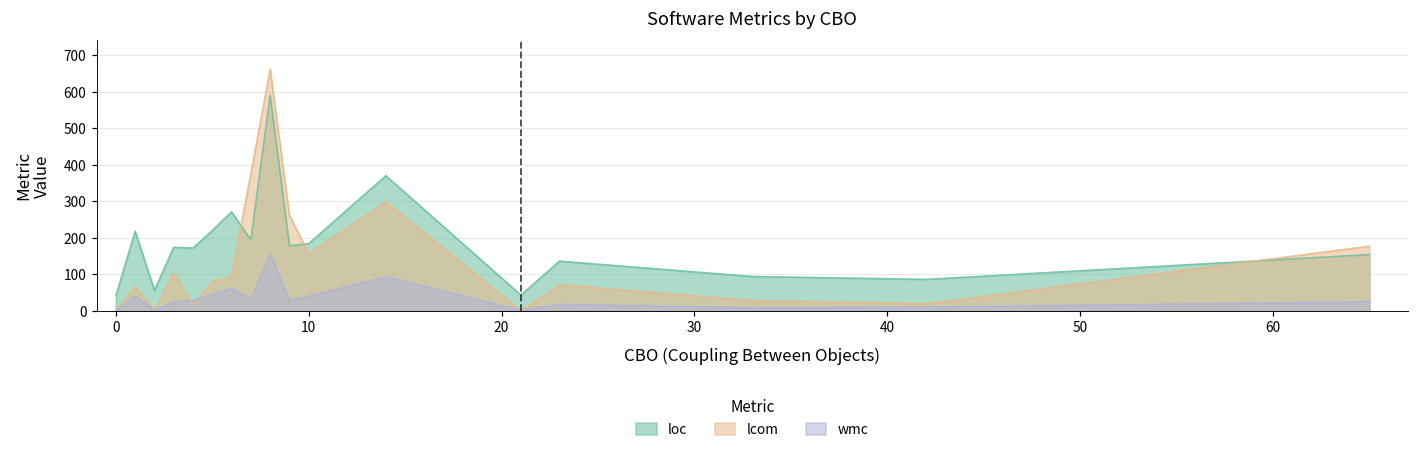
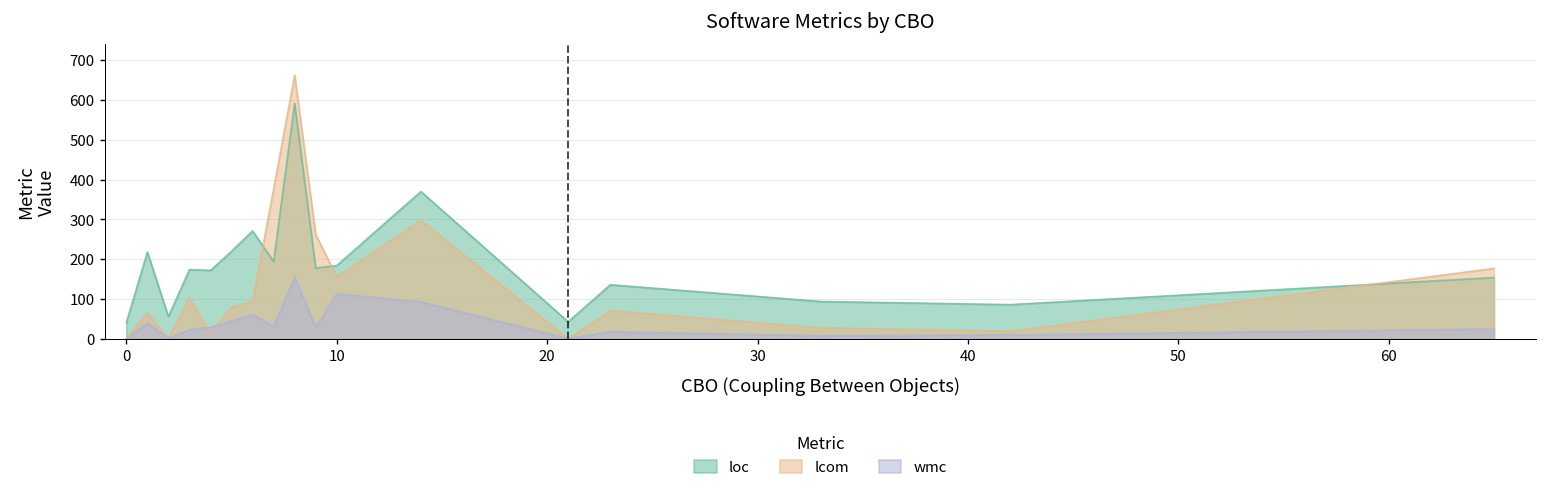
wmc, 10: 40 -> 110
